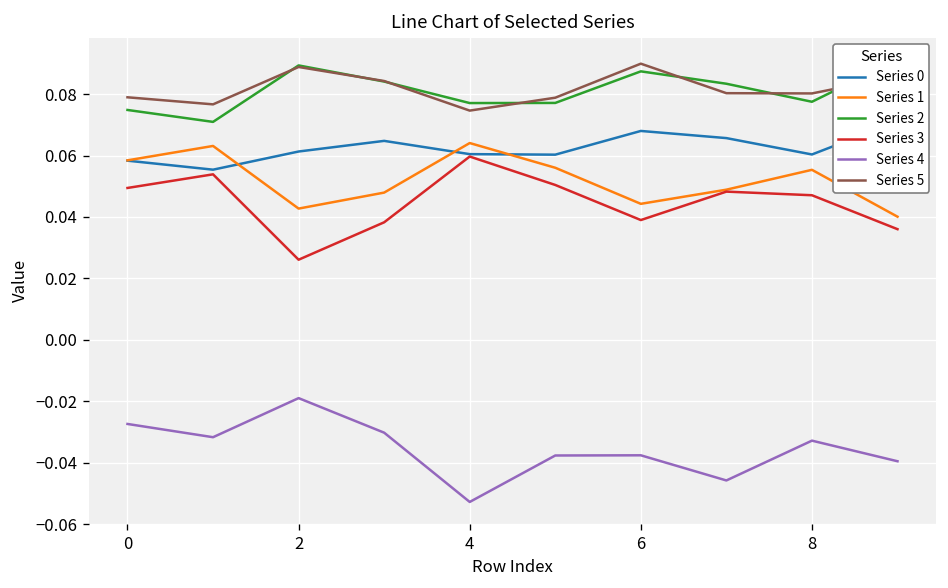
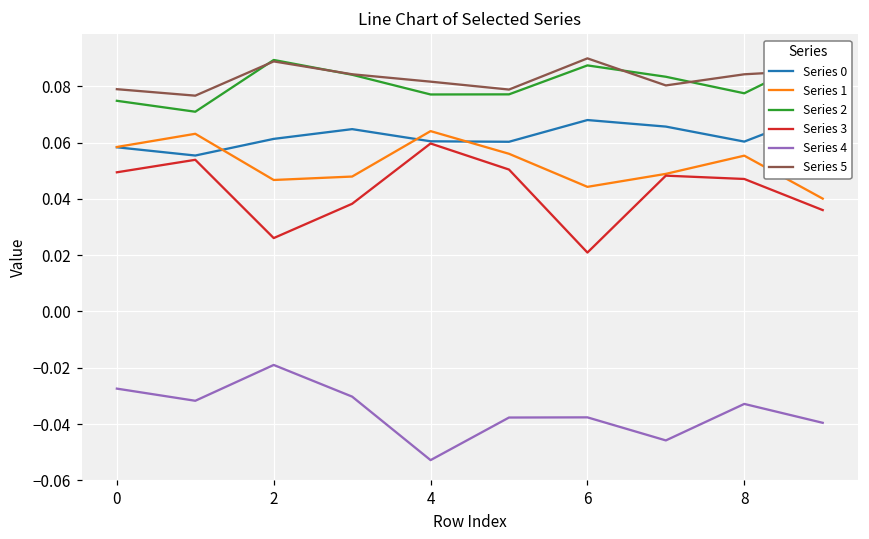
Series 1, 2: 0.043 -> 0.047
Series 5, 4: 0.075 -> 0.082
Series 3, 6: 0.039 -> 0.021
Series 5, 8: 0.080 -> 0.084
